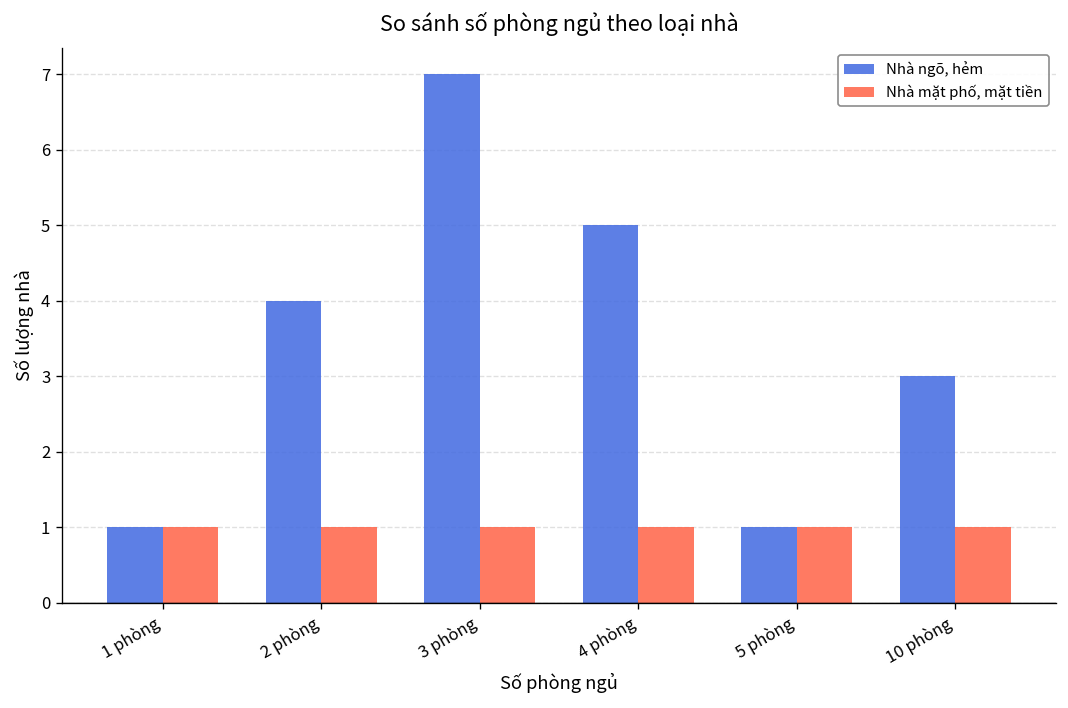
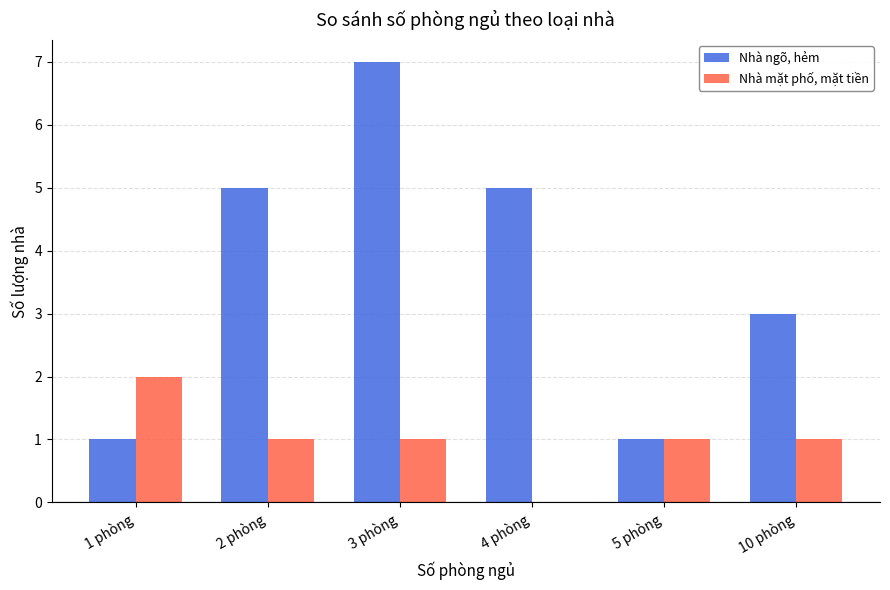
Nhà mặt phố, mặt tiền, 1 phòng: 1 -> 2
Nhà ngõ, hẻm, 2 phòng: 4 -> 5
Nhà mặt phố, mặt tiền, 4 phòng: 1 -> 0
